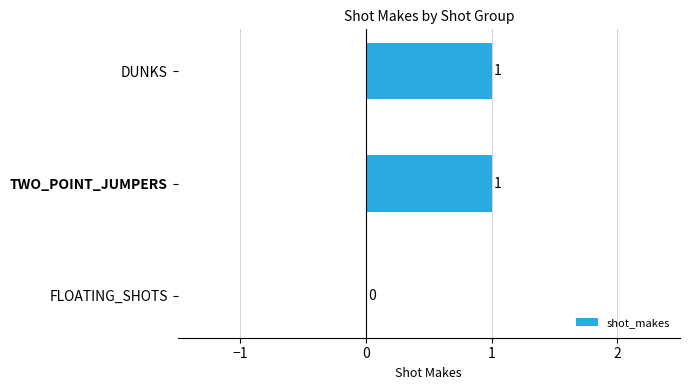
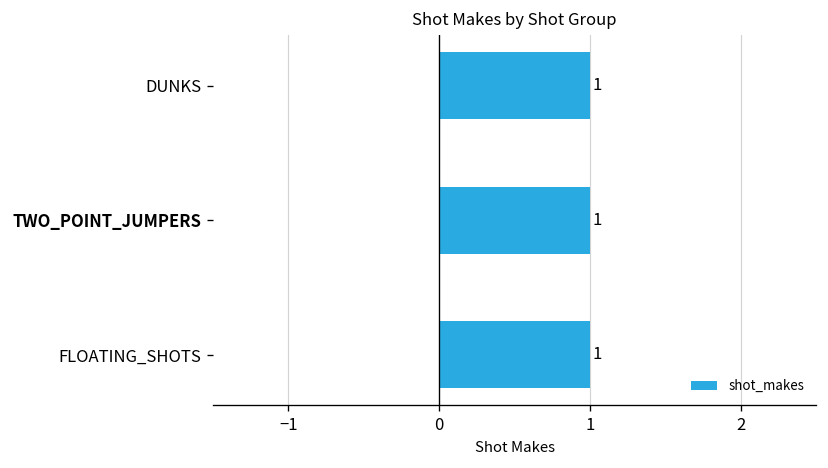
FLOATING_SHOTS: 0 -> 1
